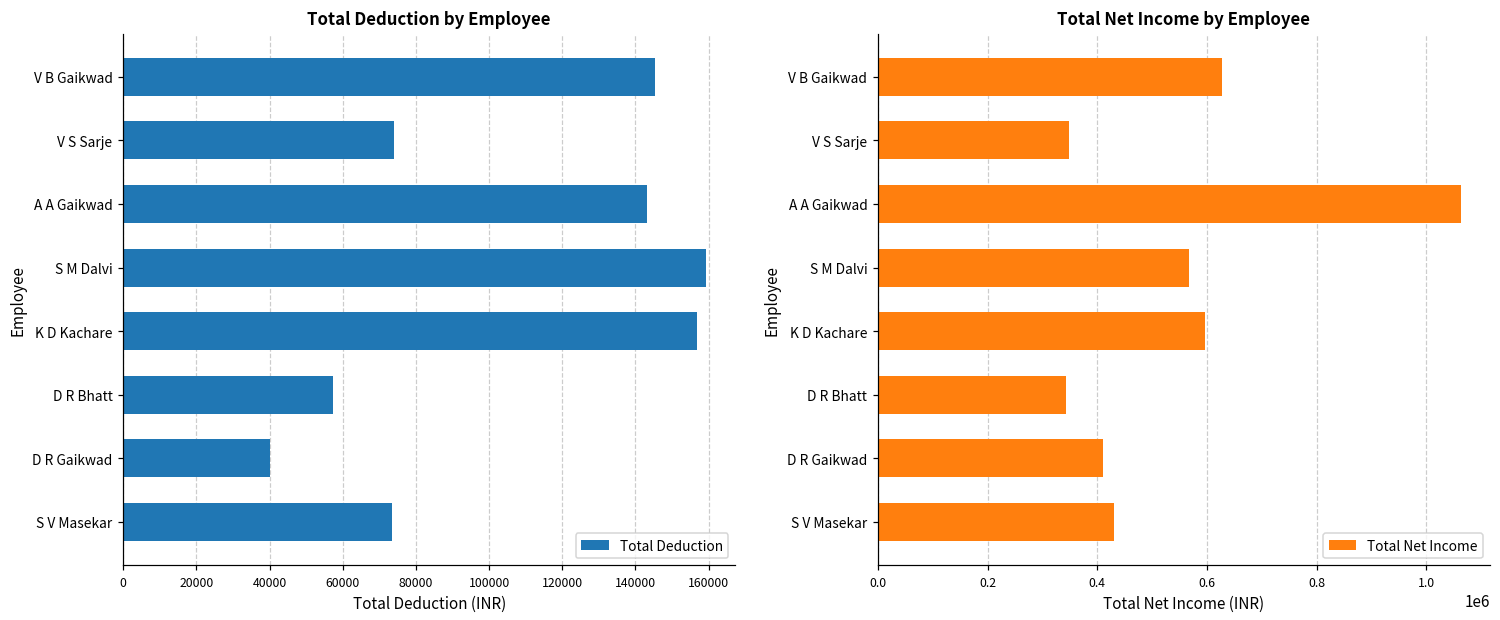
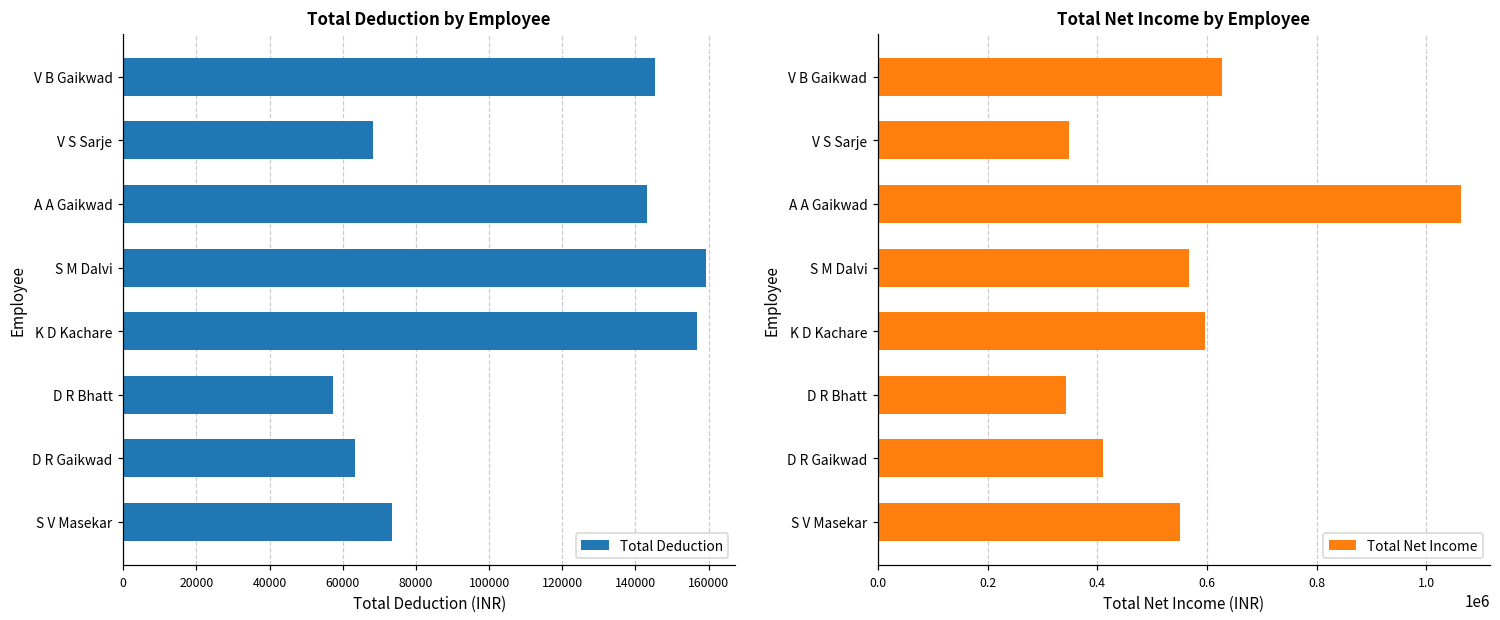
Total Deduction by Employee, V S Sarje: 74000 -> 68000
Total Deduction by Employee, D R Gaikwad: 40000 -> 63000
Total Net Income by Employee, S V Masekar: 430000 -> 550000
